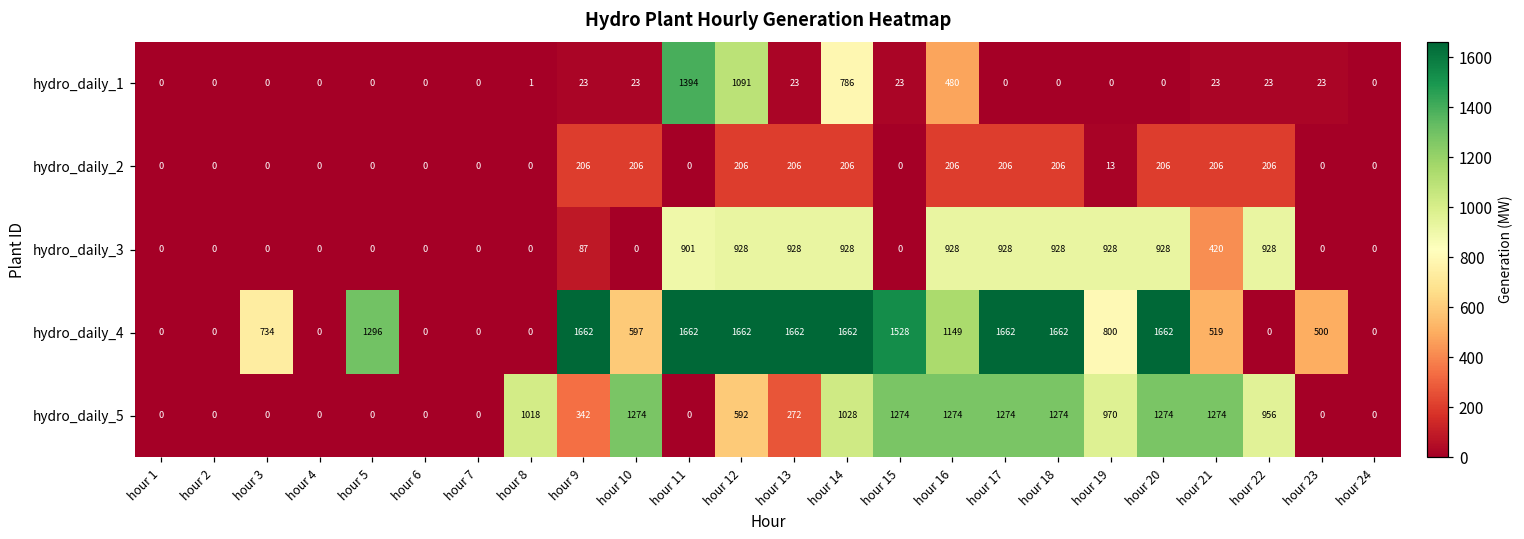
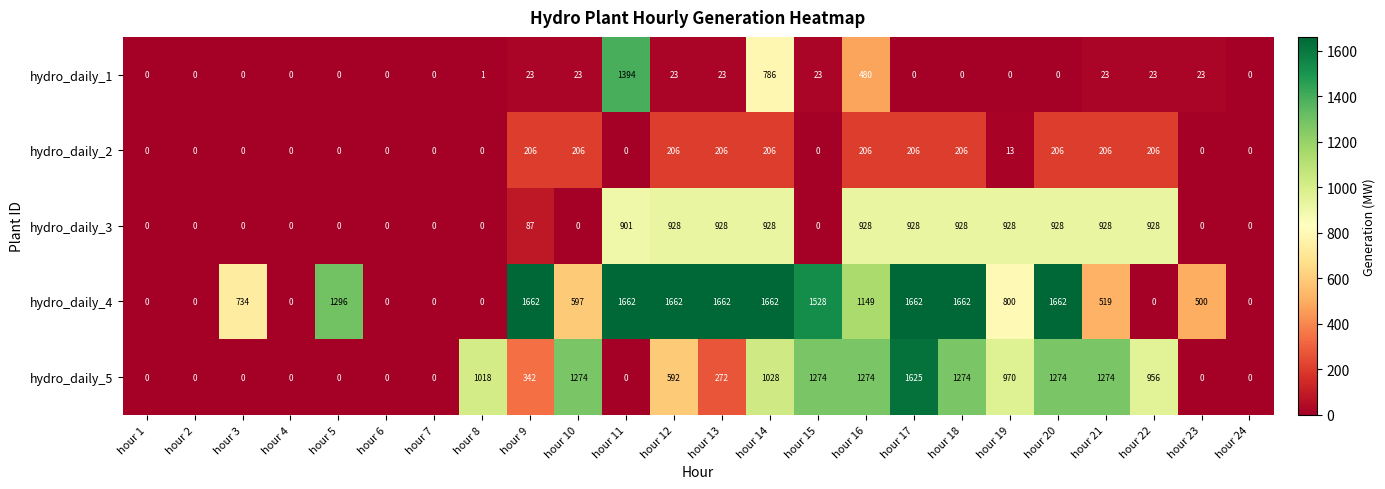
hydro_daily_1, hour 12: 1091 -> 23
hydro_daily_3, hour 21: 420 -> 928
hydro_daily_5, hour 17: 1274 -> 1625
